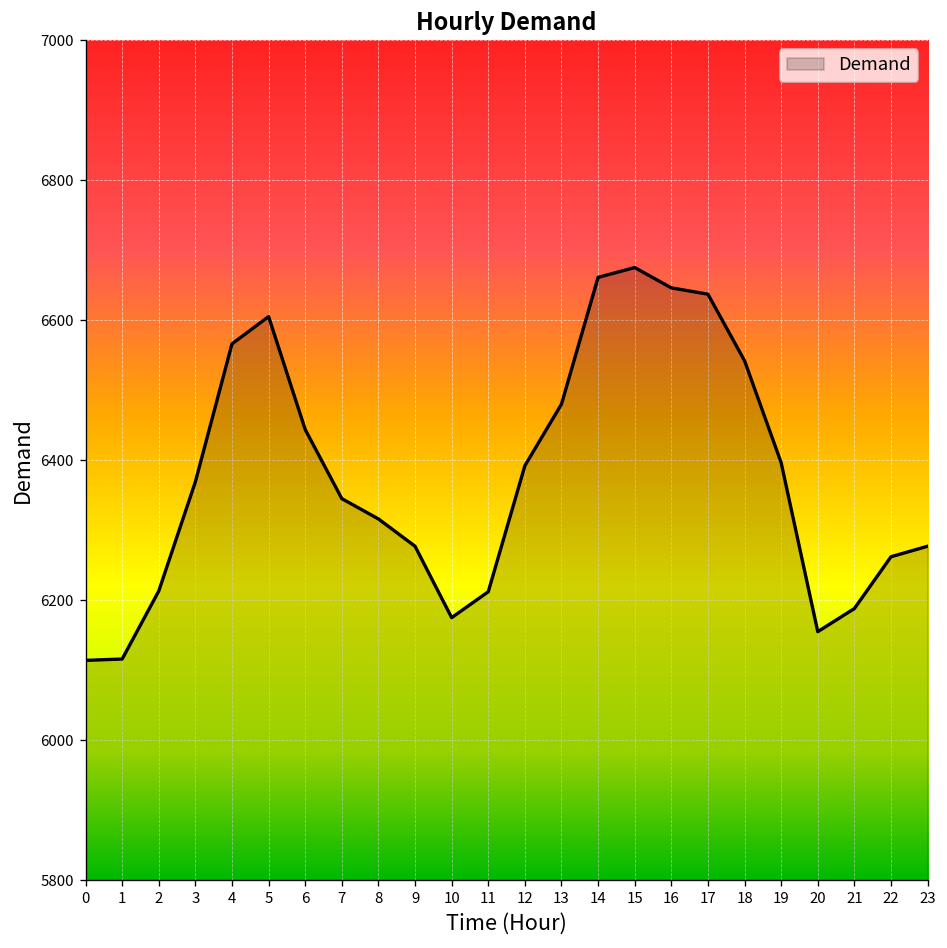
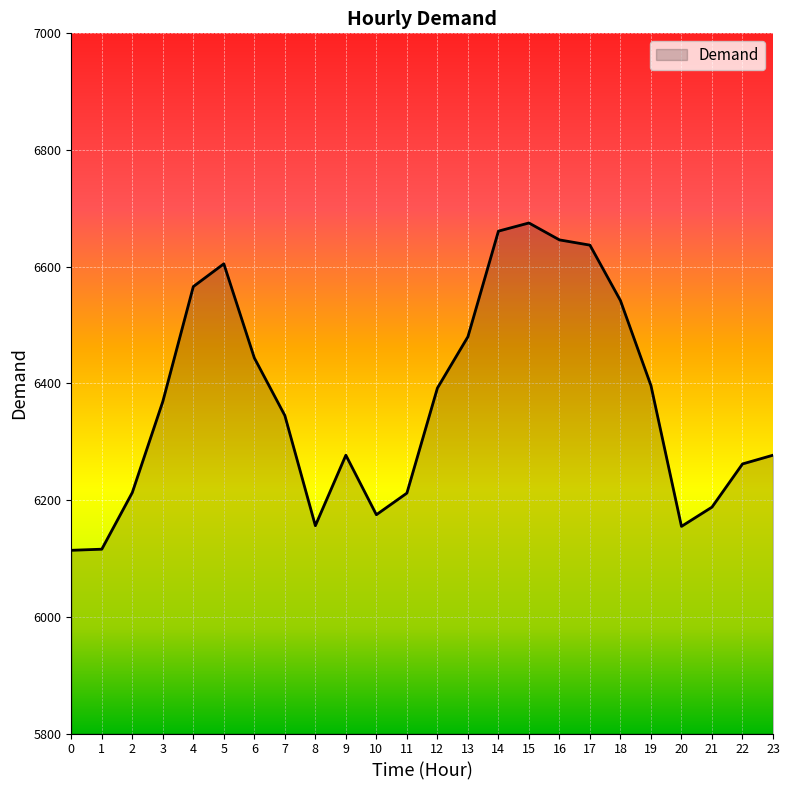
8: 6320 -> 6160
